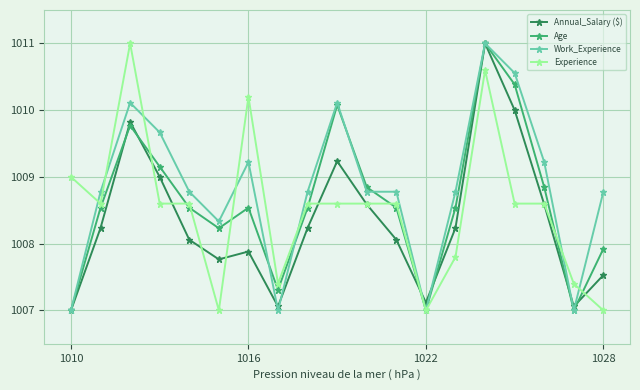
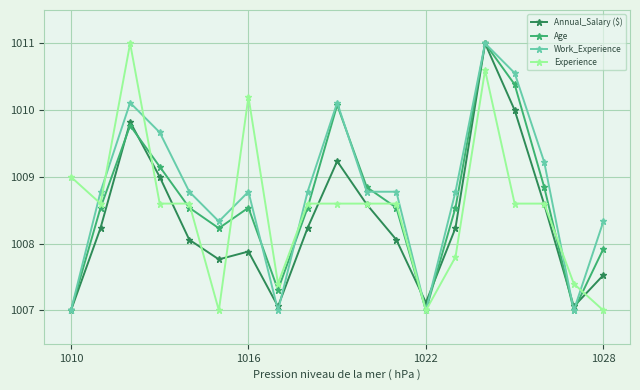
Work_Experience, 1016: 1009.2 -> 1008.8
Work_Experience, 1028: 1008.8 -> 1008.3
